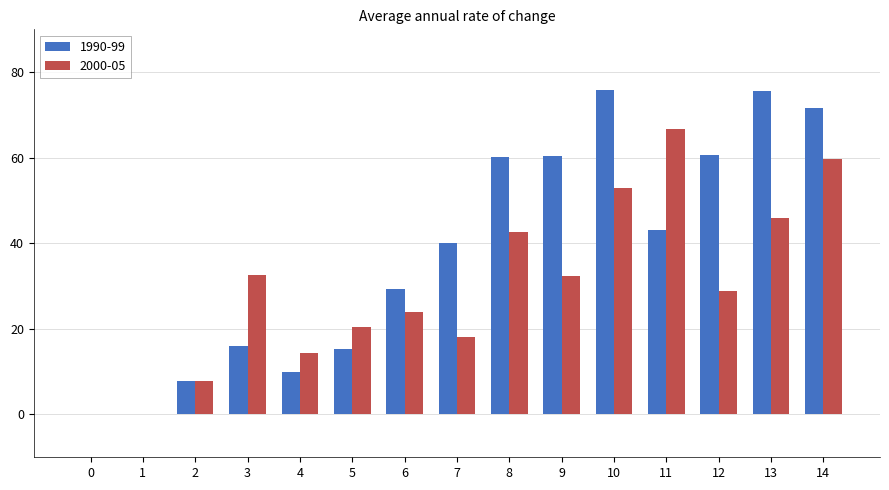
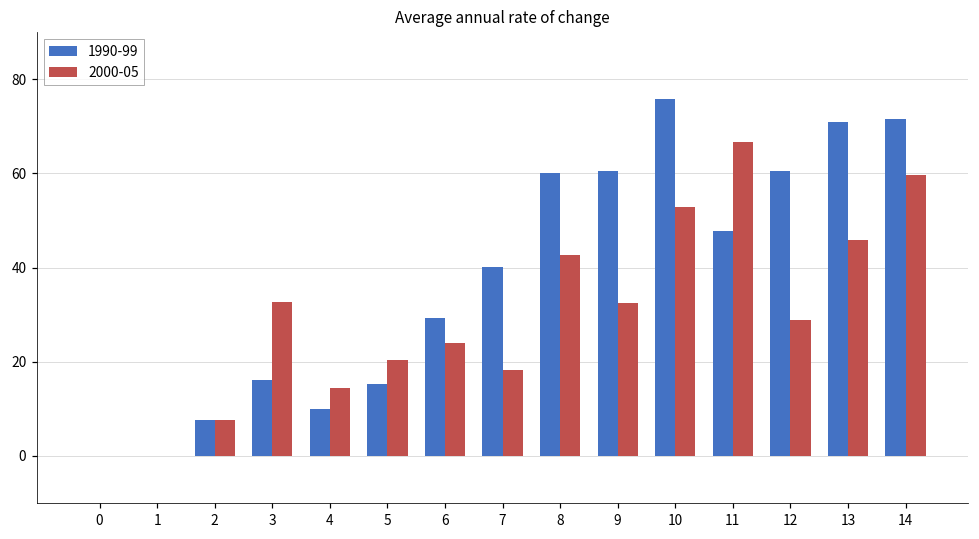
1990-99, 11: 43 -> 48
1990-99, 13: 76 -> 71
